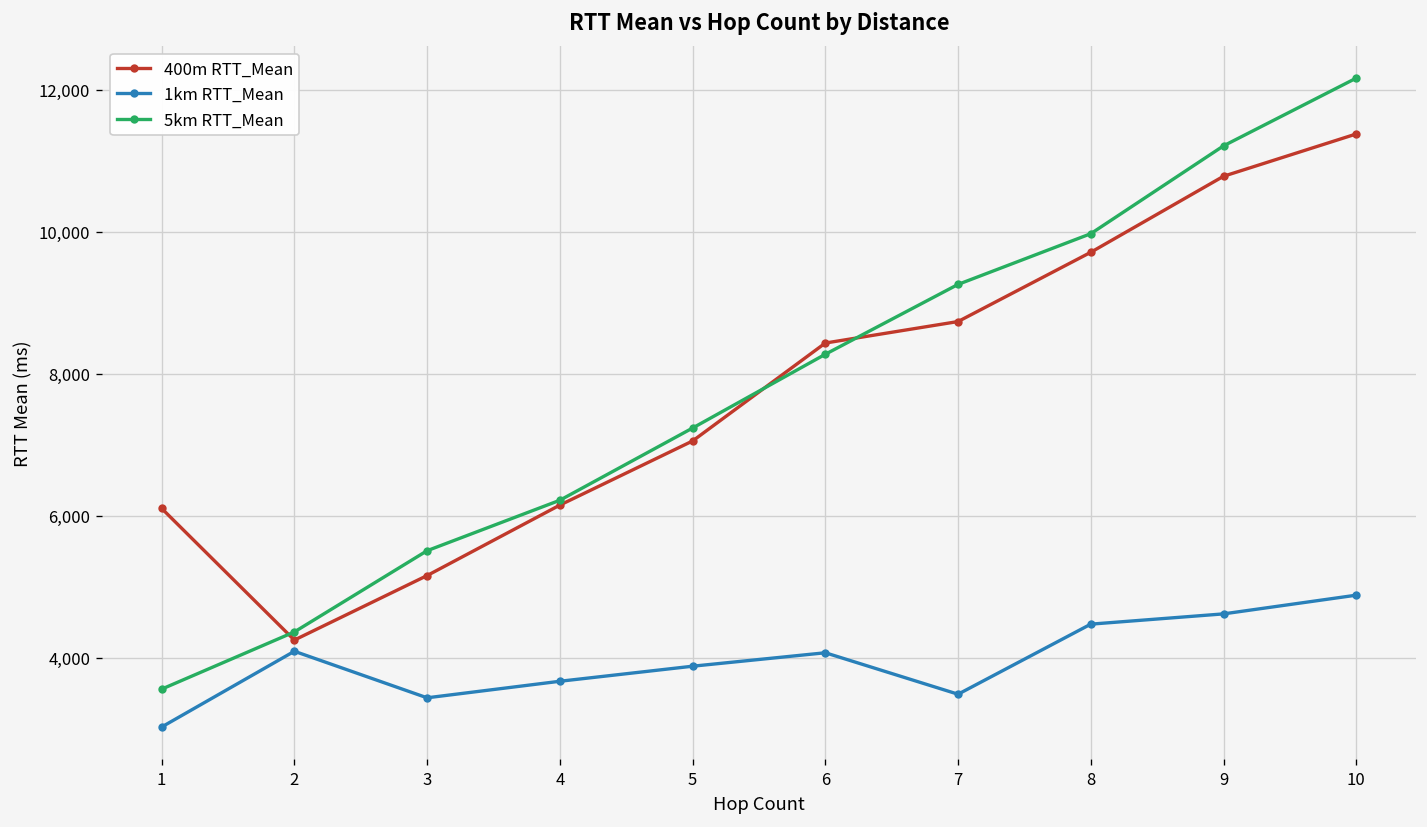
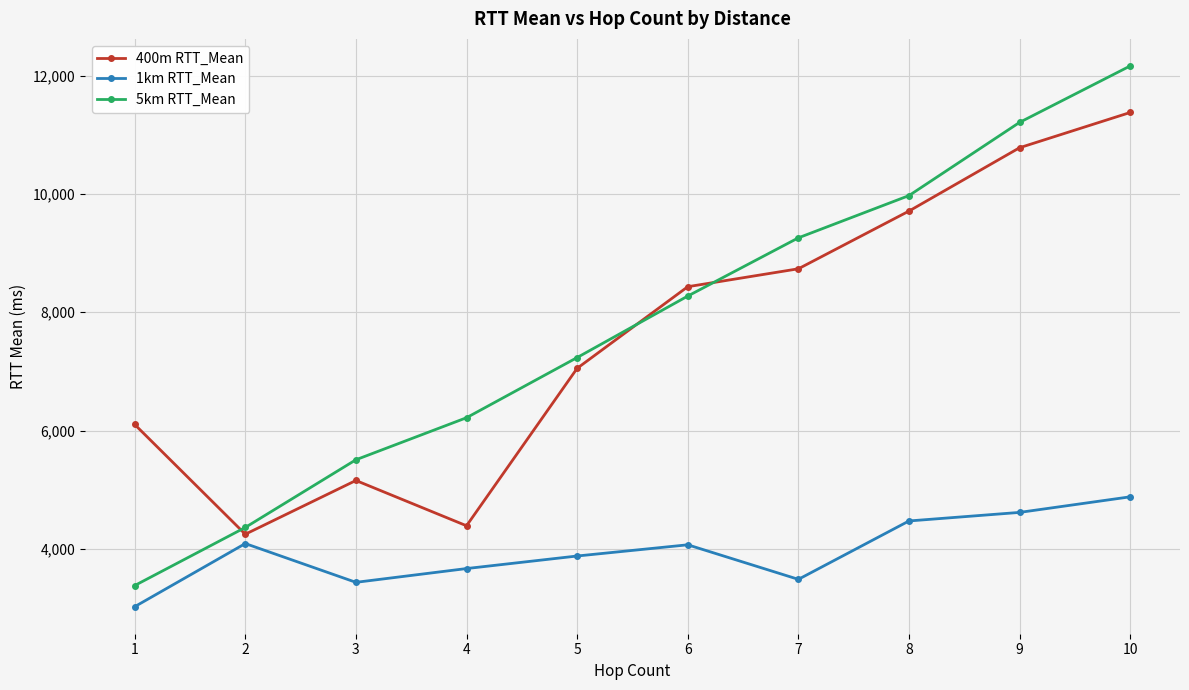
5km RTT_Mean, 1: 3,600 -> 3,400
400m RTT_Mean, 4: 6,100 -> 4,400
